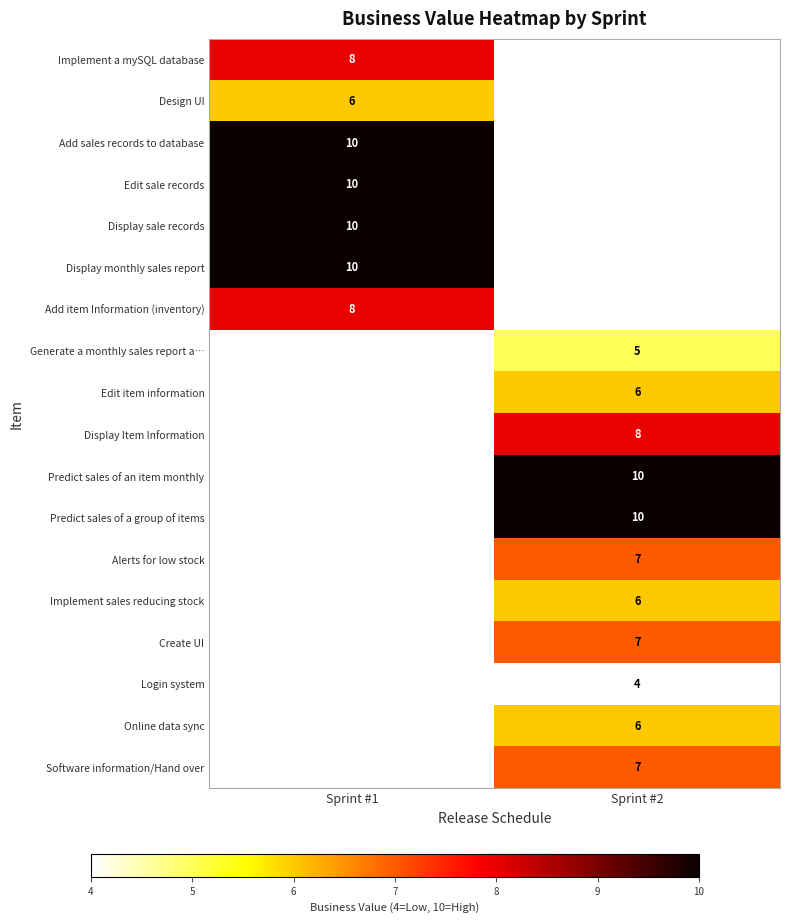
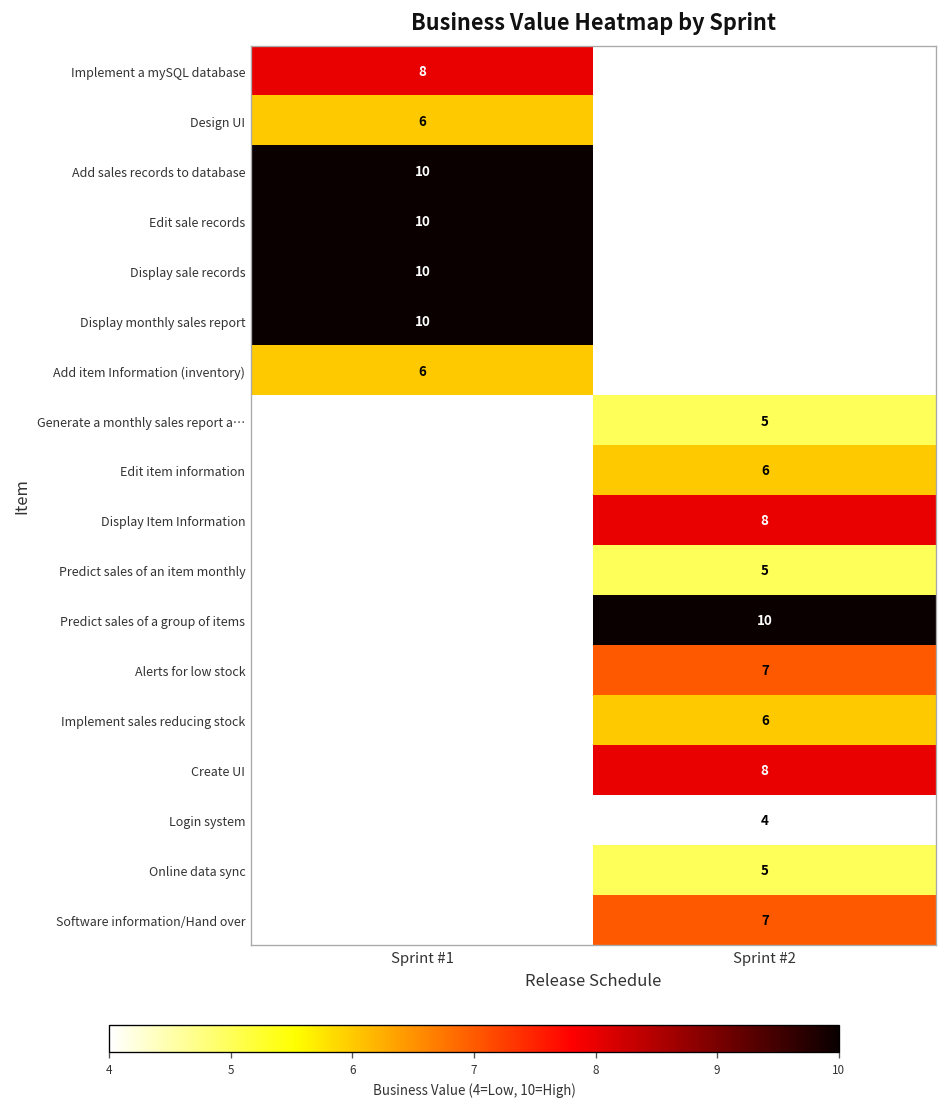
Add item Information (inventory), Sprint #1: 8 -> 6
Predict sales of an item monthly, Sprint #2: 10 -> 5
Create UI, Sprint #2: 7 -> 8
Online data sync, Sprint #2: 6 -> 5
